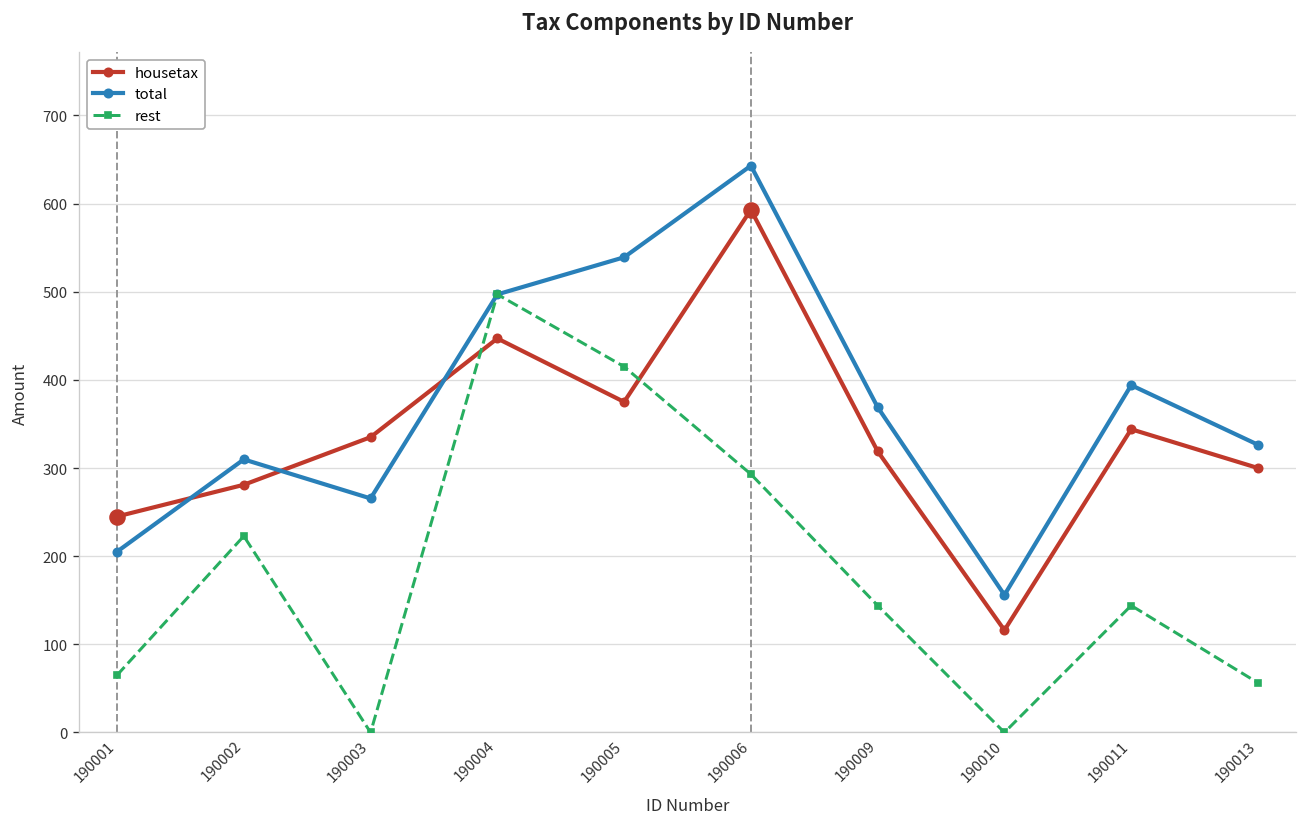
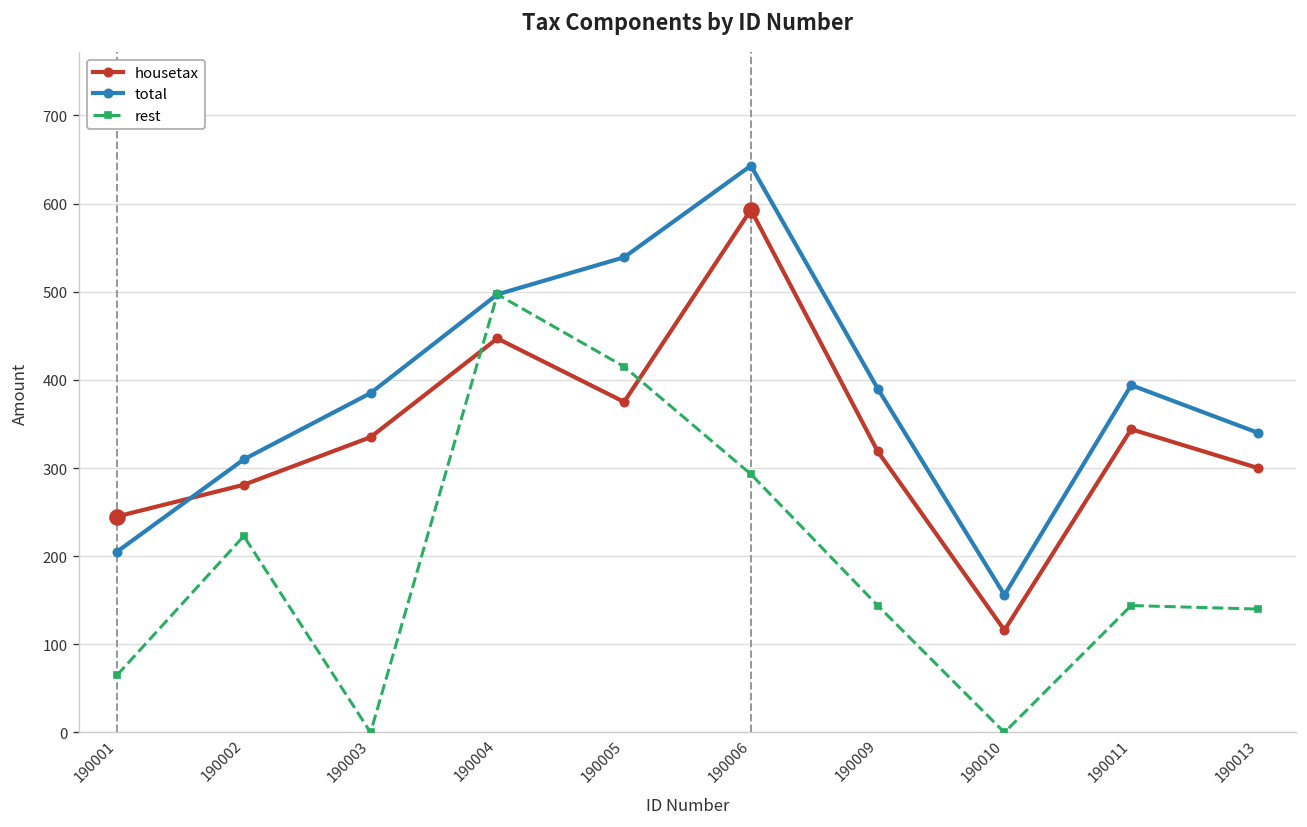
total, 190003: 270 -> 390
total, 190009: 370 -> 390
total, 190013: 330 -> 340
rest, 190013: 60 -> 140
